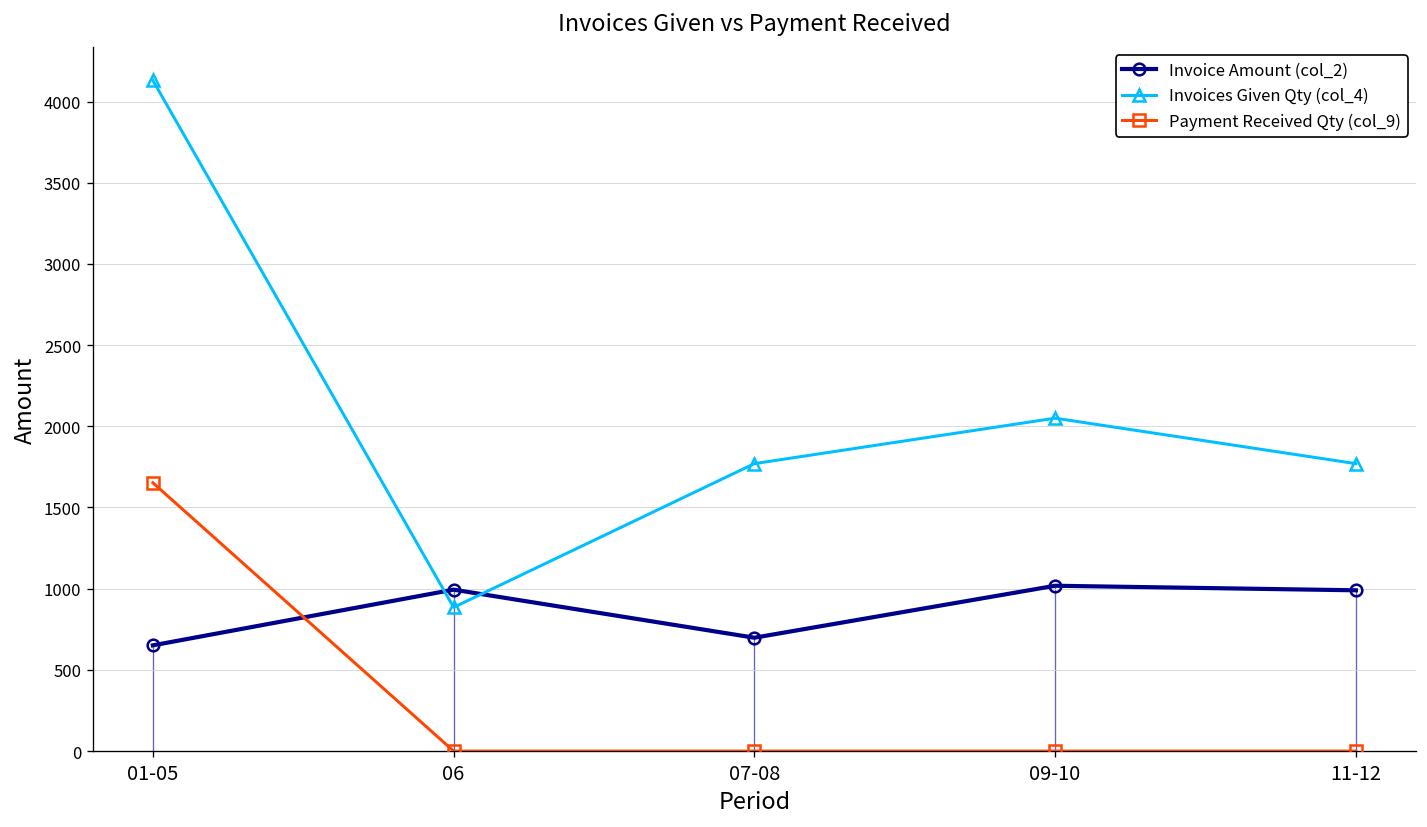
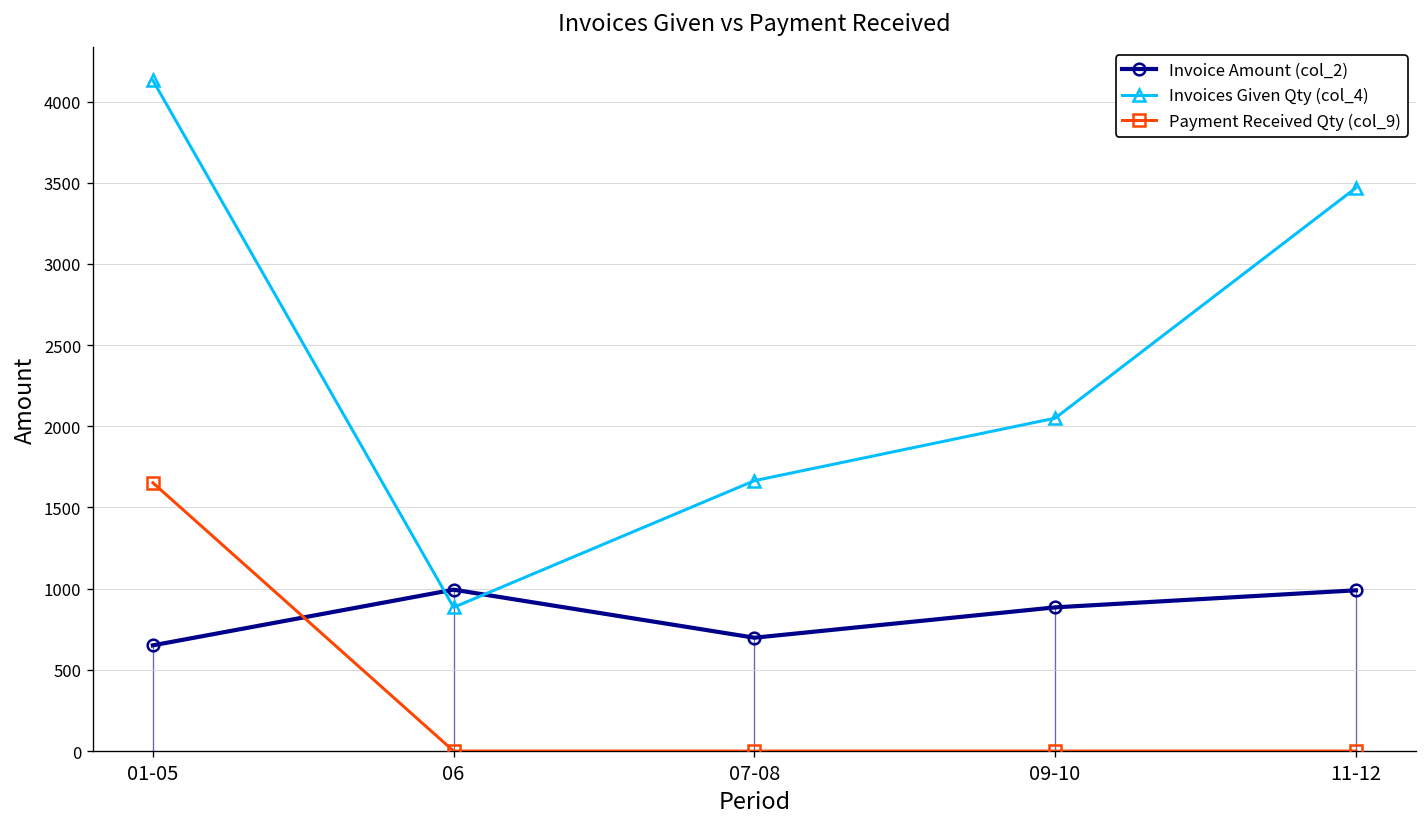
Invoices Given Qty (col_4), 07-08: 1770 -> 1670
Invoice Amount (col_2), 09-10: 1020 -> 890
Invoices Given Qty (col_4), 11-12: 1770 -> 3470
